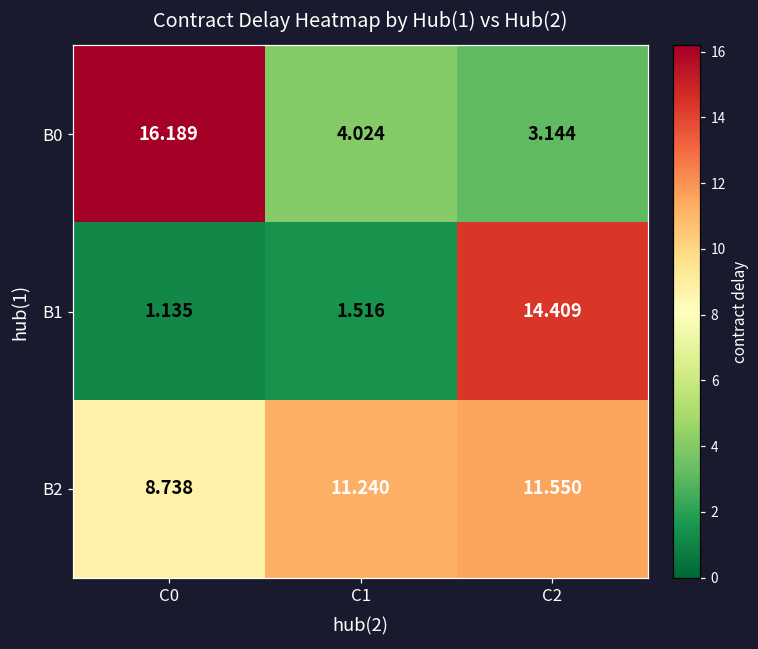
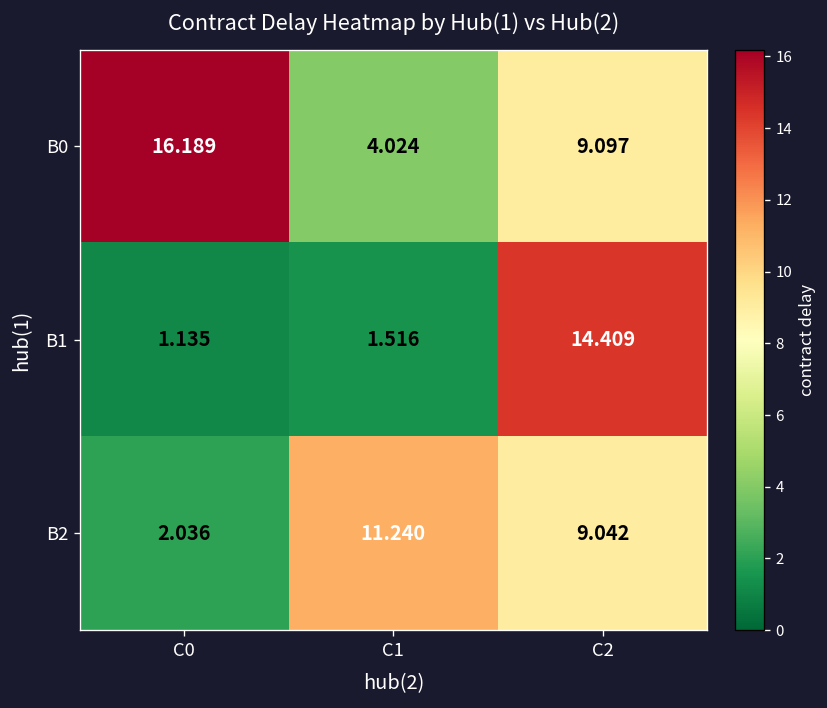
B0, C2: 3.144 -> 9.097
B2, C0: 8.738 -> 2.036
B2, C2: 11.550 -> 9.042
